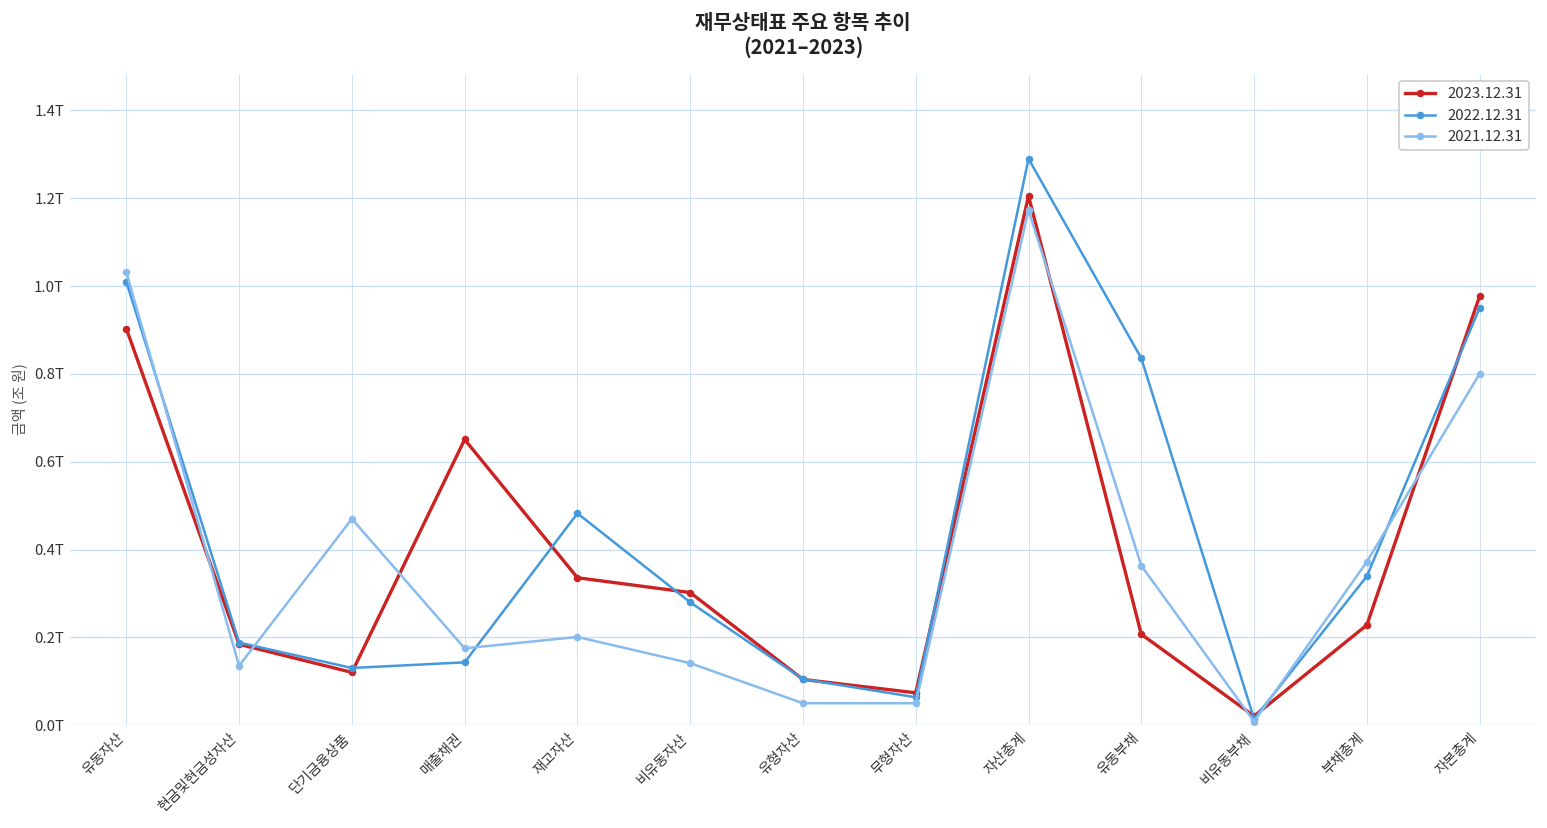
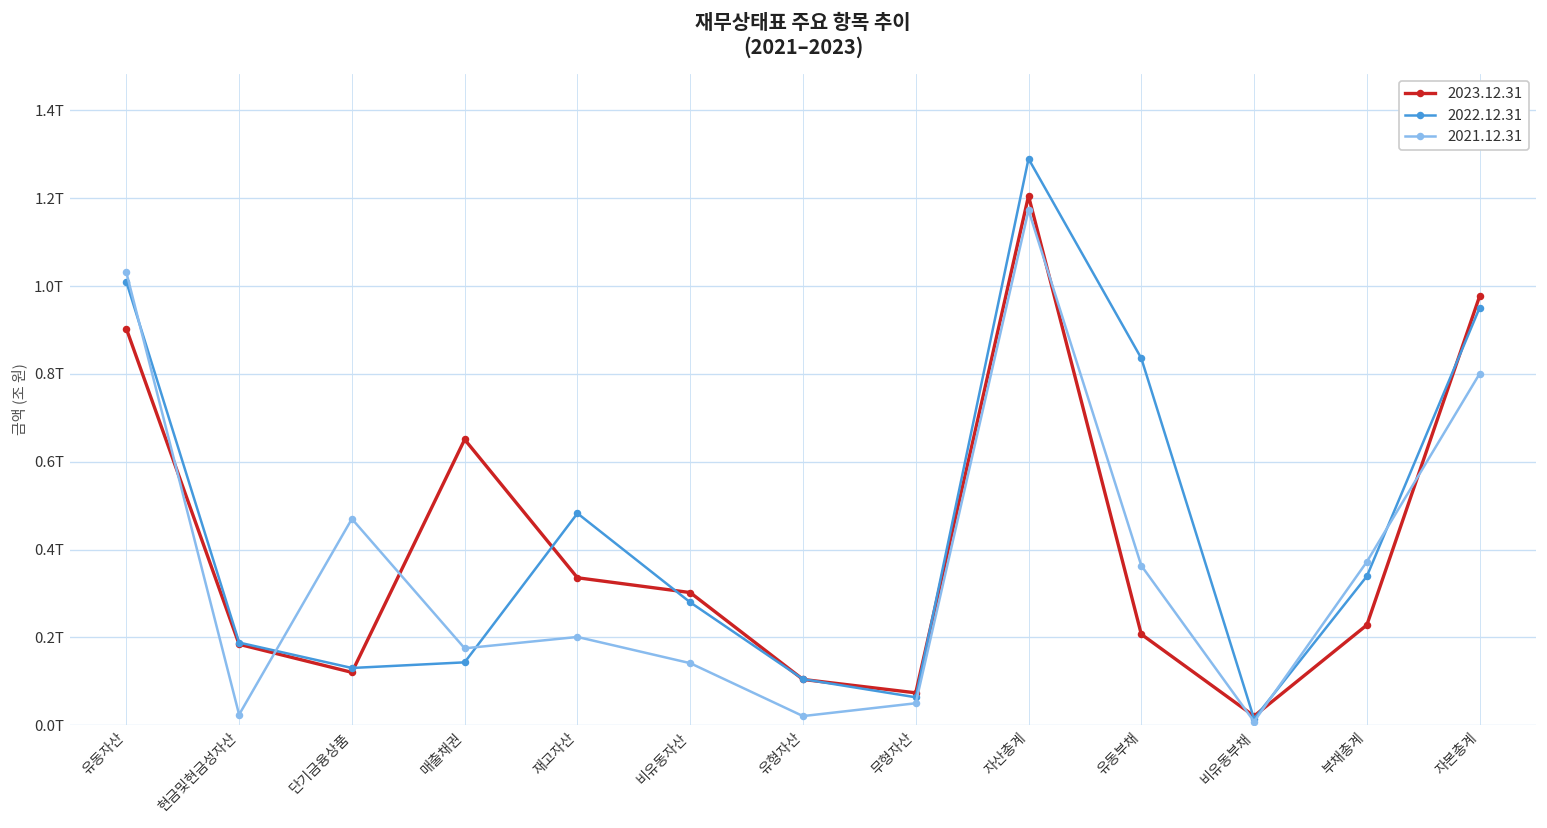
2021.12.31, 현금및현금성자산: 0.14T -> 0.02T
2021.12.31, 유형자산: 0.05T -> 0.02T
